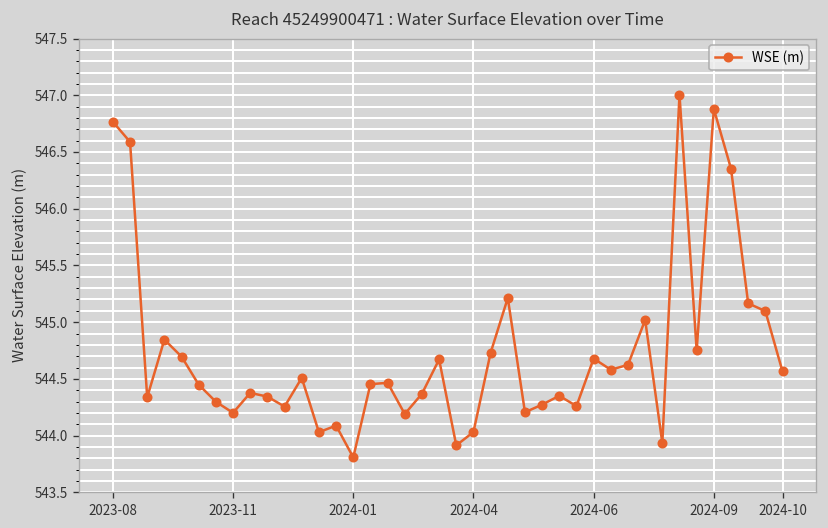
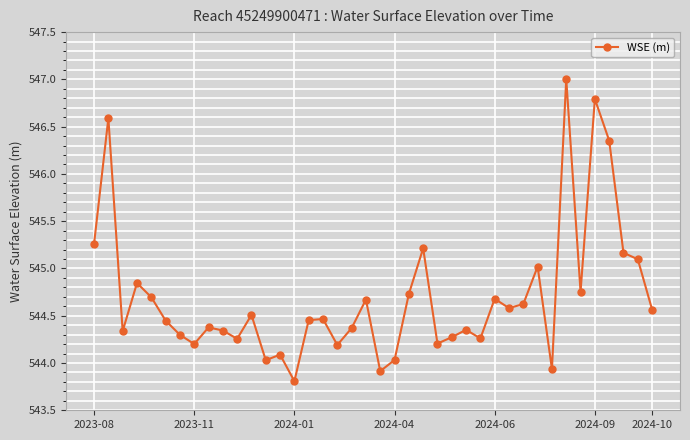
2023-08: 546.8 -> 545.3
2024-09: 546.9 -> 546.8
